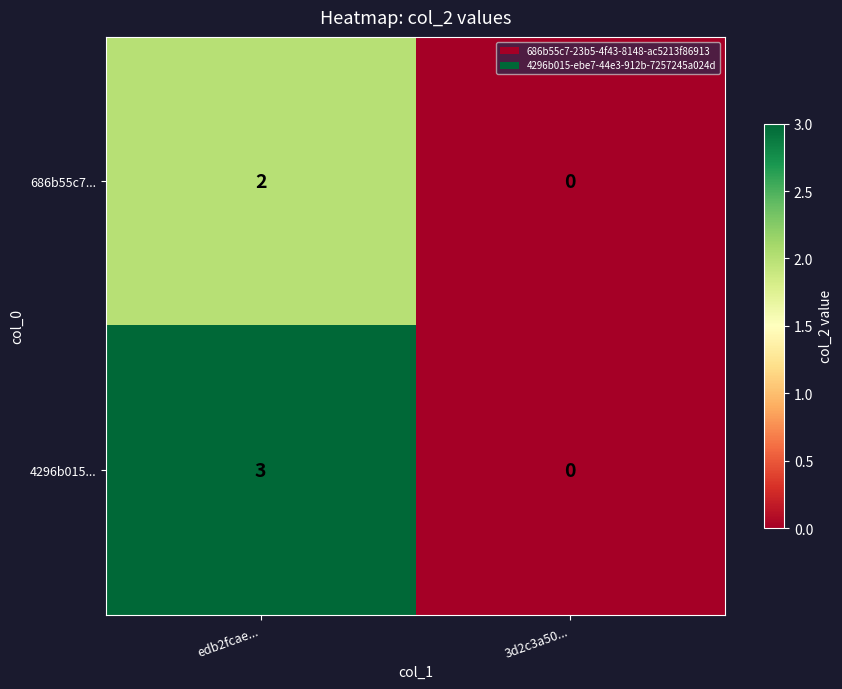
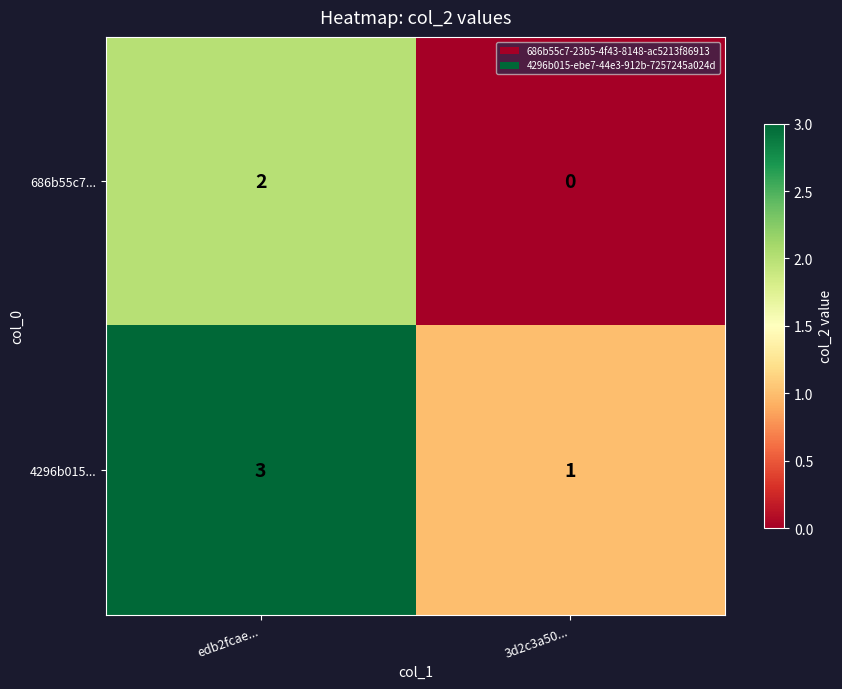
4296b015..., 3d2c3a50...: 0 -> 1
